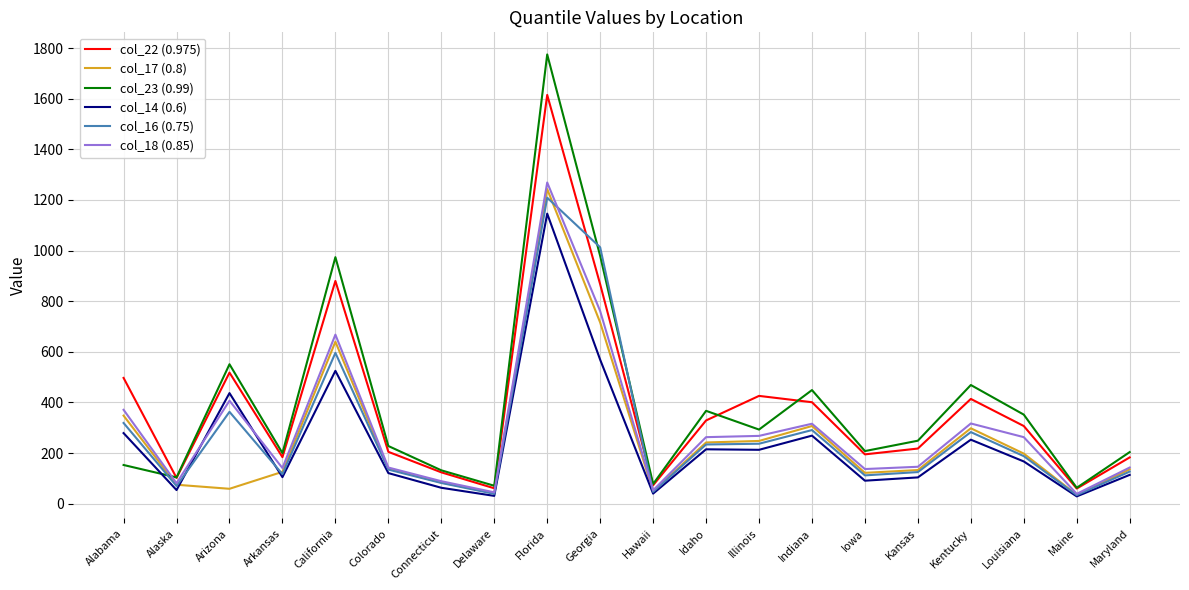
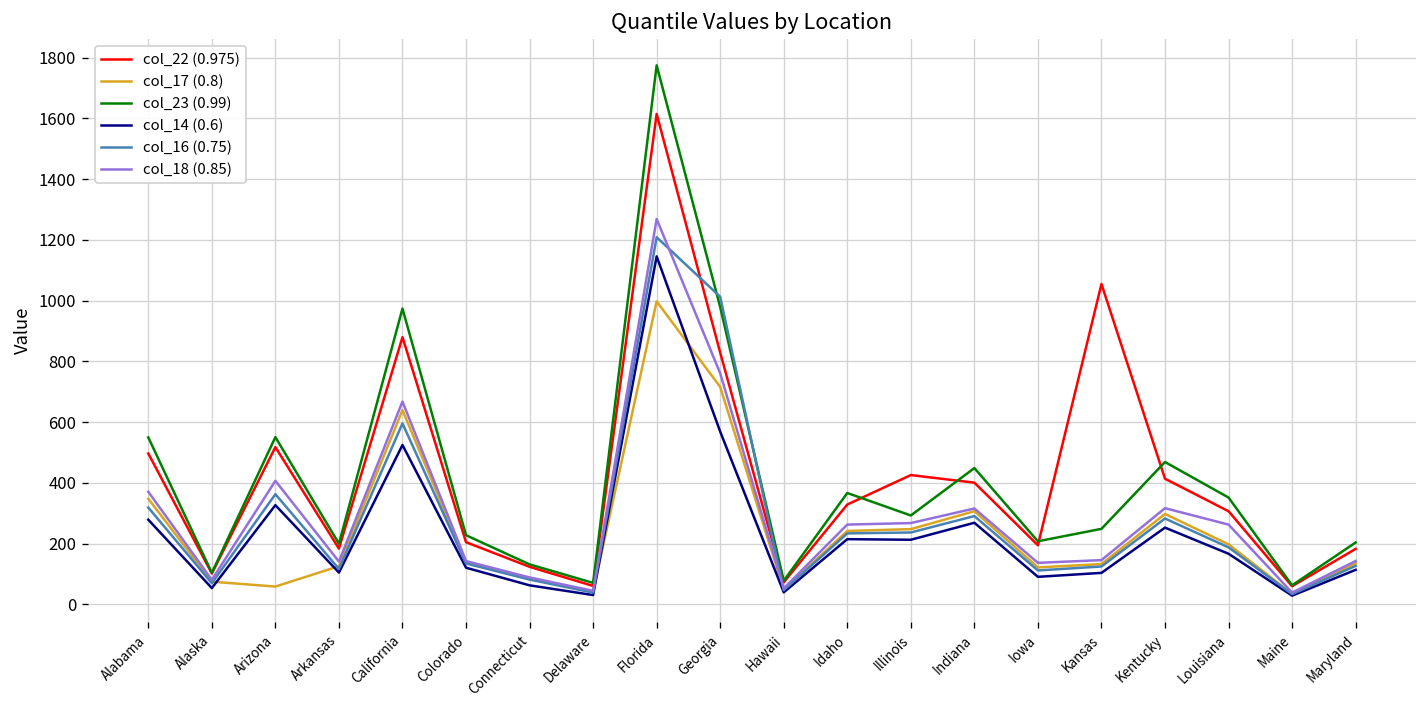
col_23 (0.99), Alabama: 150 -> 550
col_14 (0.6), Arizona: 440 -> 330
col_17 (0.8), Florida: 1240 -> 1000
col_22 (0.975), Georgia: 870 -> 830
col_22 (0.975), Kansas: 220 -> 1060
